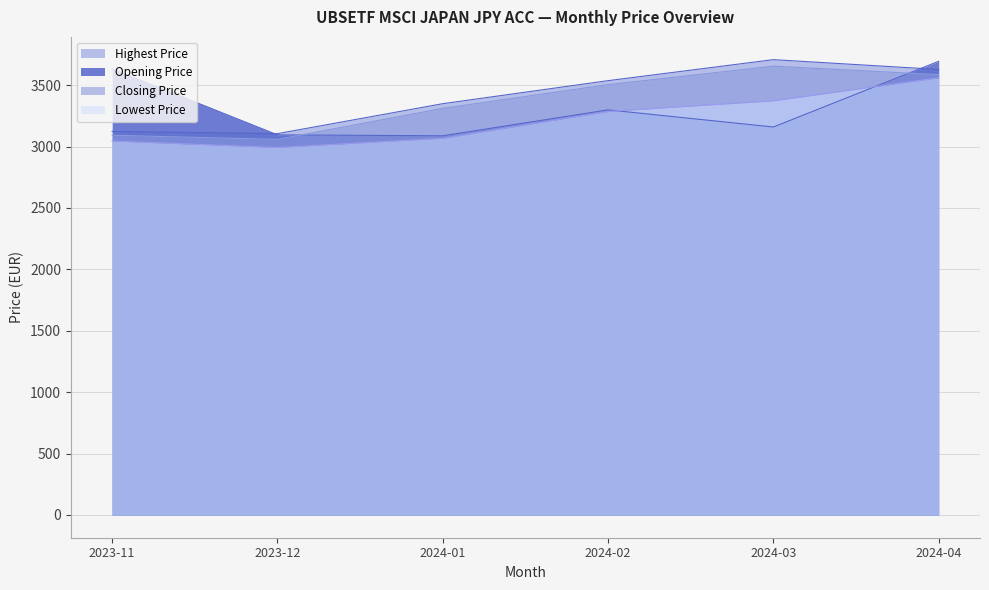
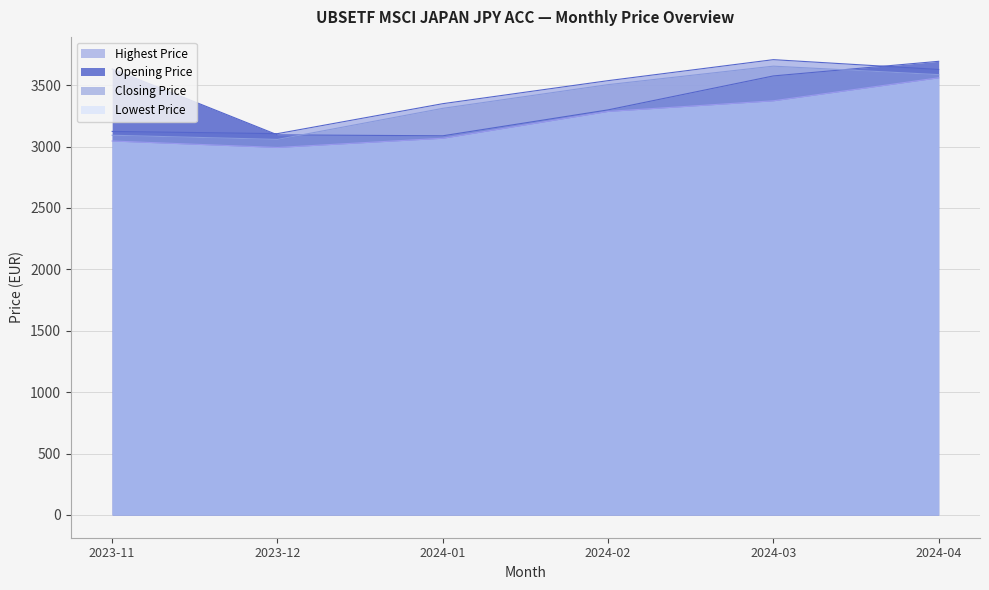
Opening Price, 2024-03: 3160 -> 3580
